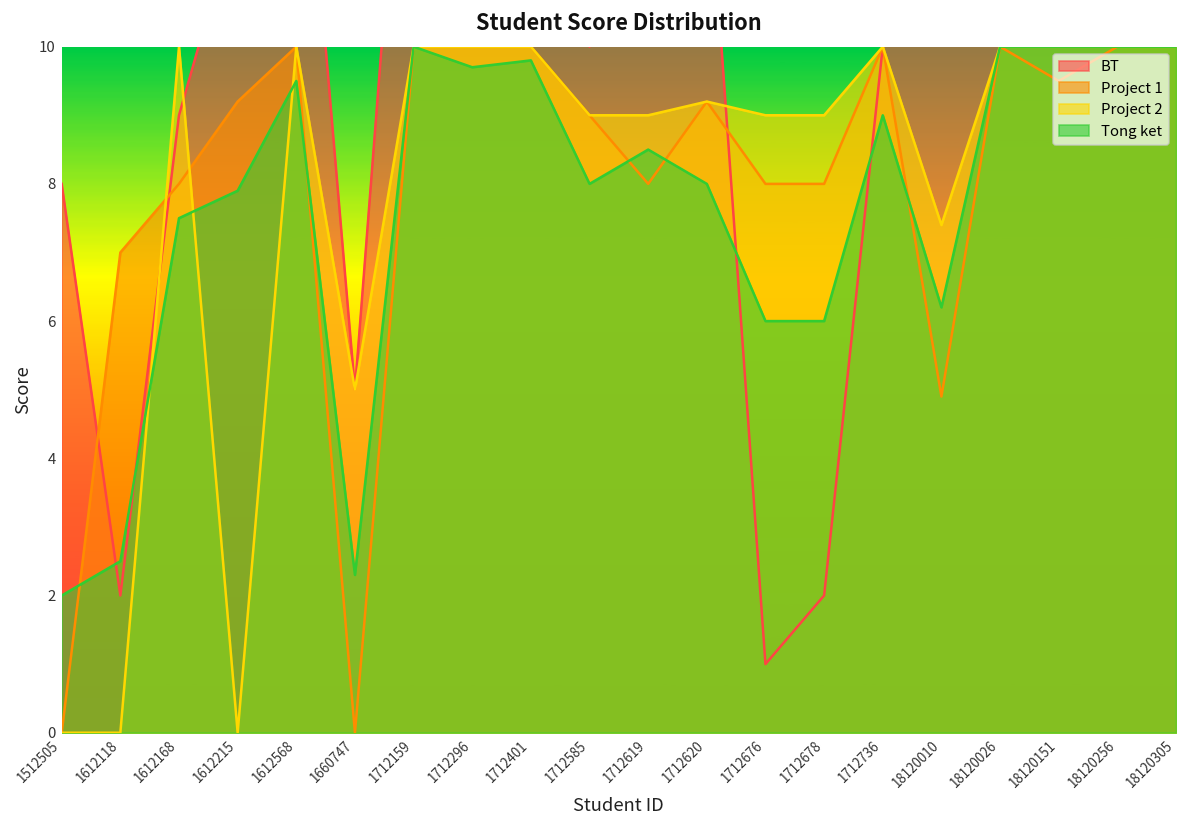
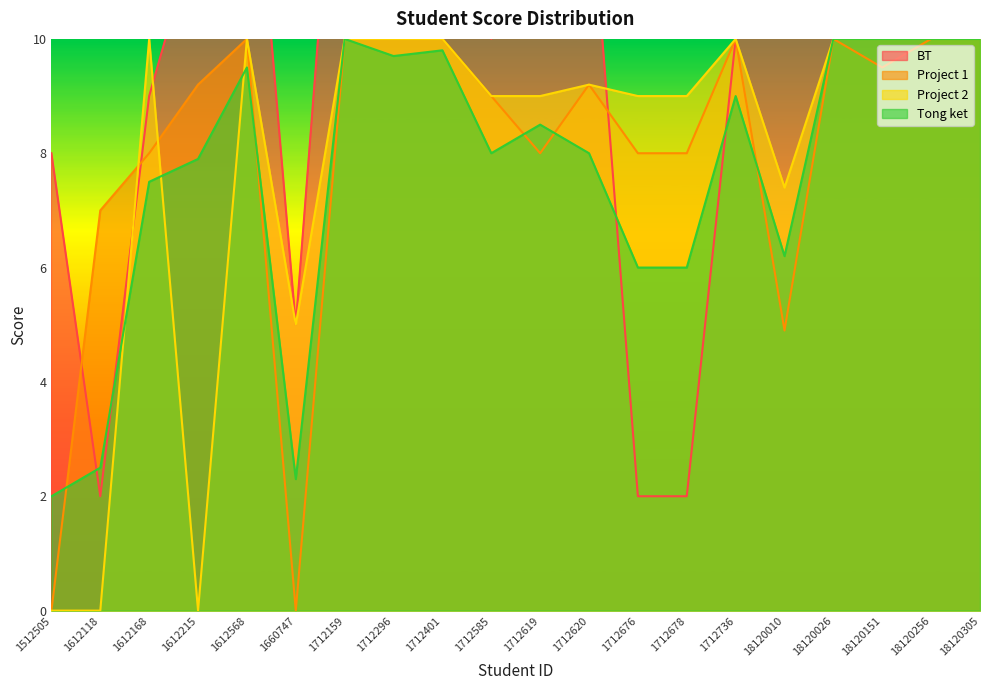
BT, 1712676: 1 -> 2
